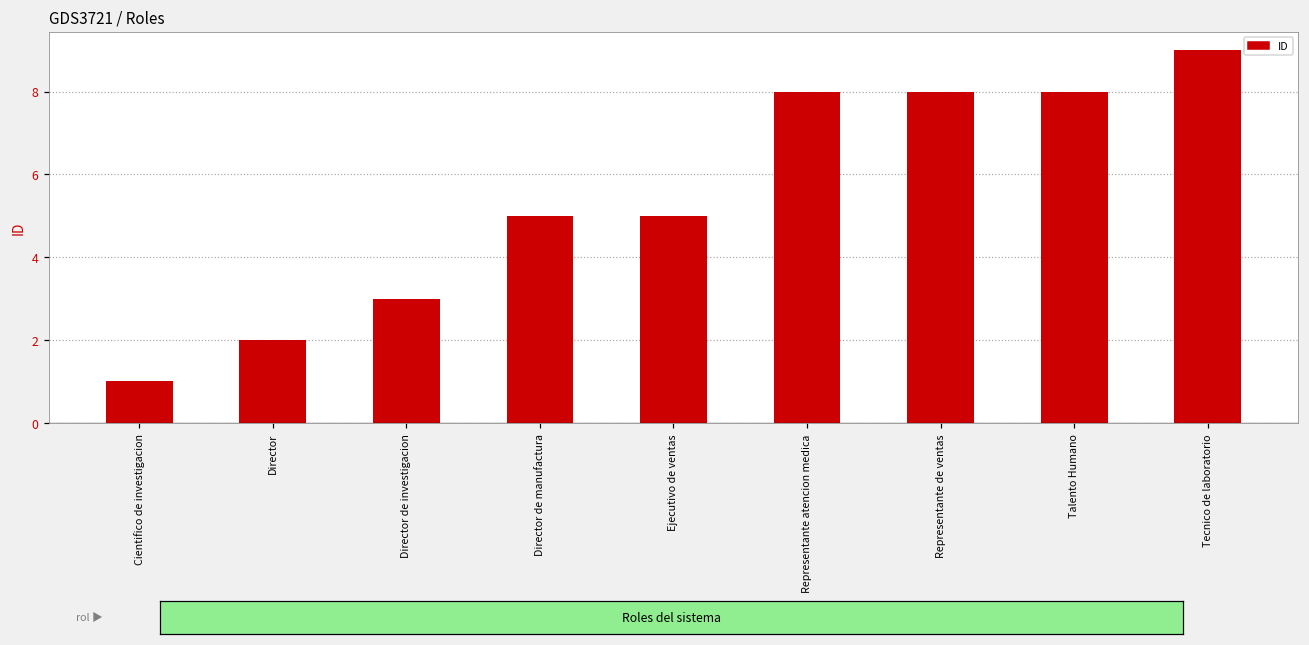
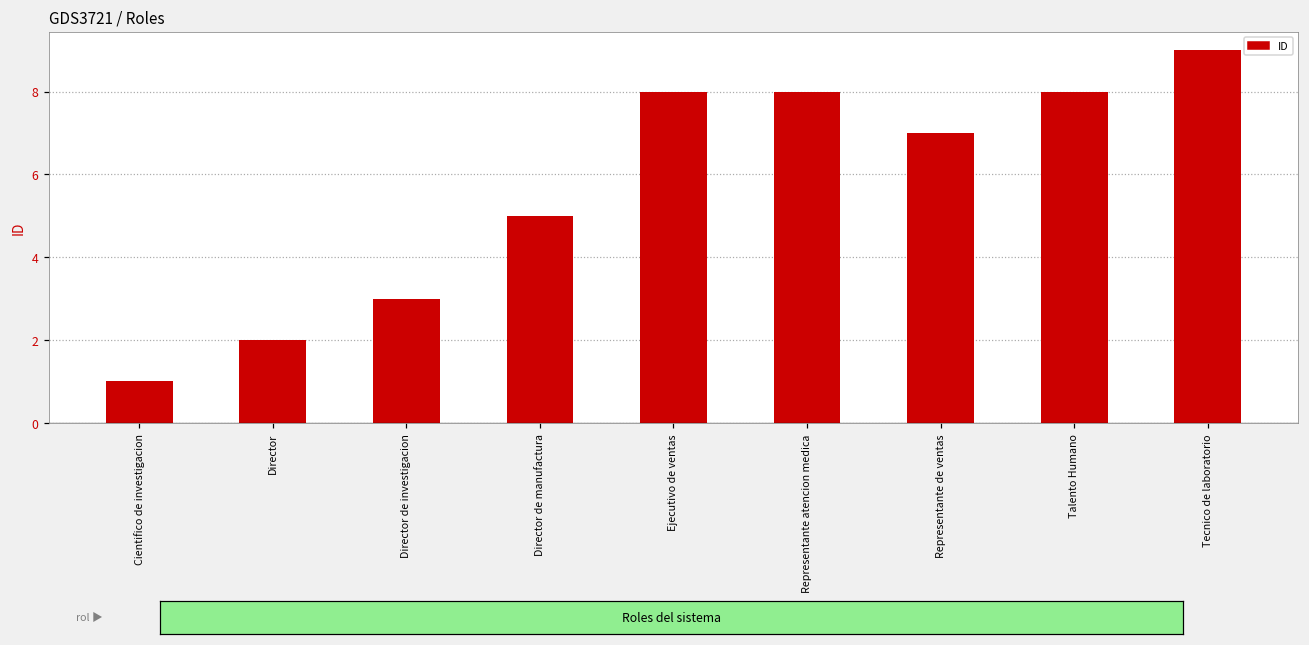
Ejecutivo de ventas: 5 -> 8
Representante de ventas: 8 -> 7
